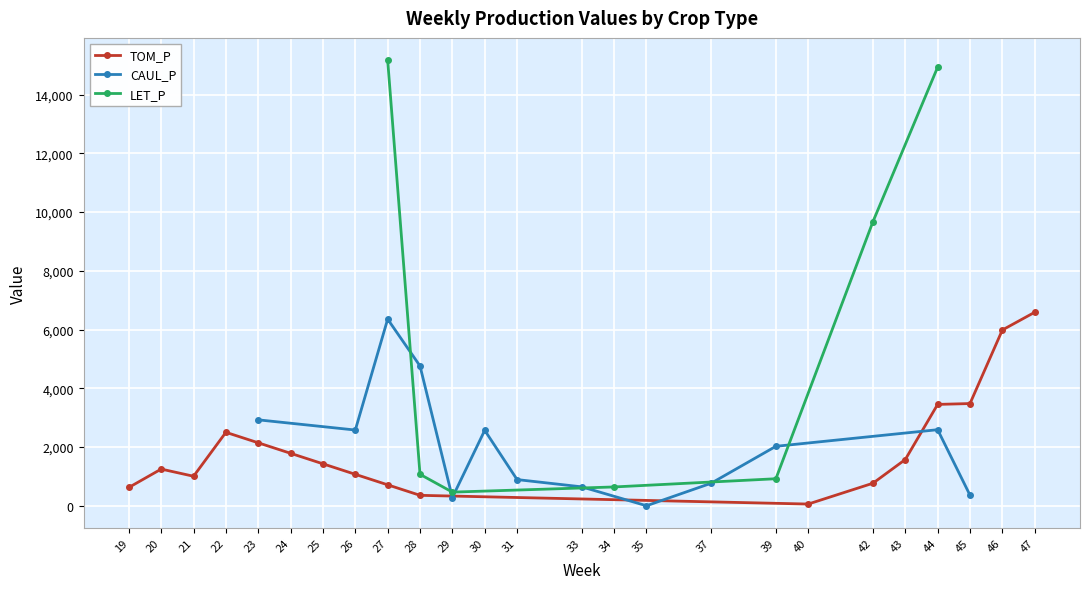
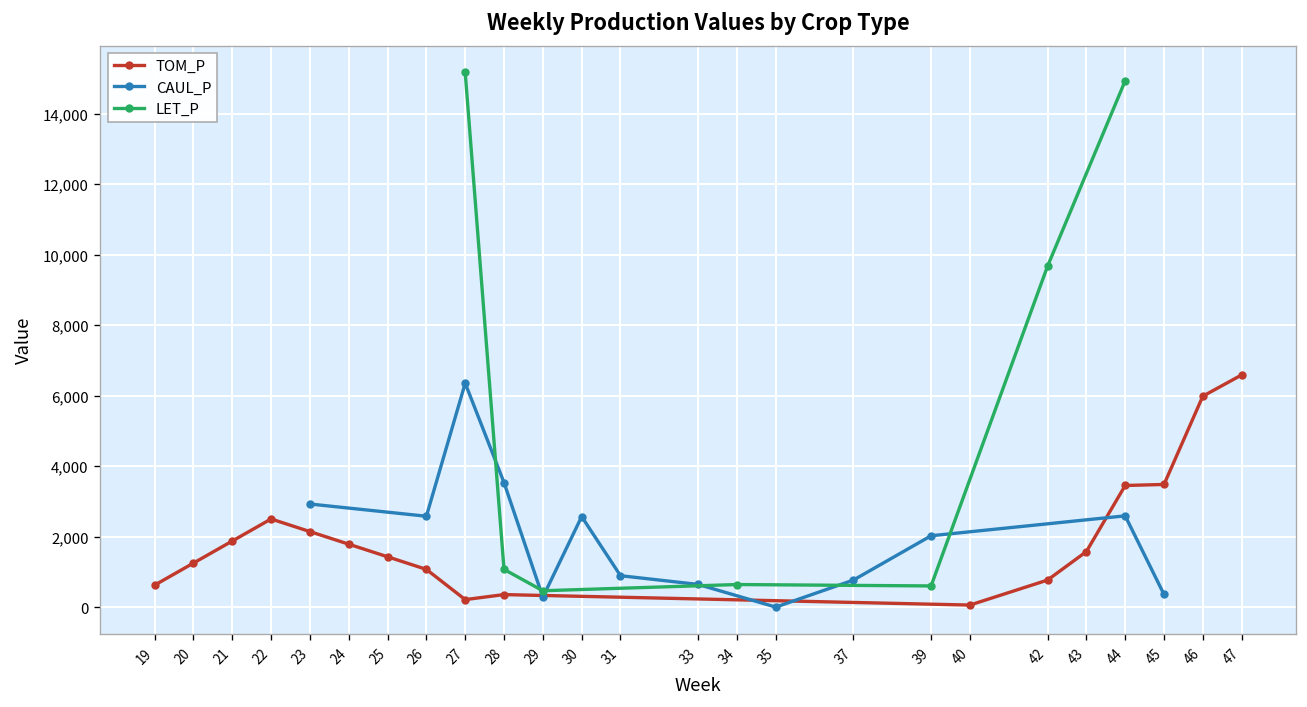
TOM_P, 21: 1,000 -> 1,900
TOM_P, 27: 700 -> 200
CAUL_P, 28: 4,800 -> 3,500
LET_P, 39: 900 -> 600
